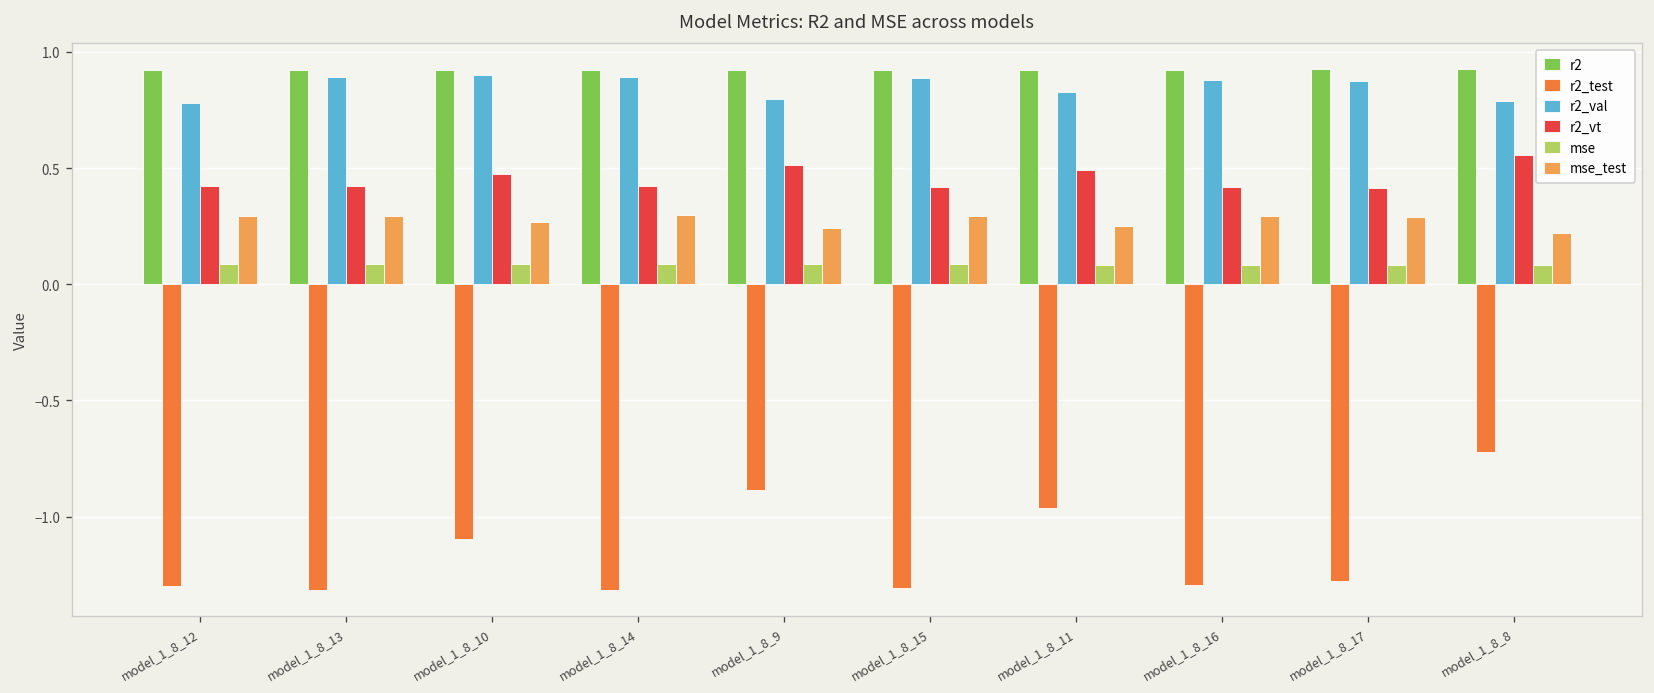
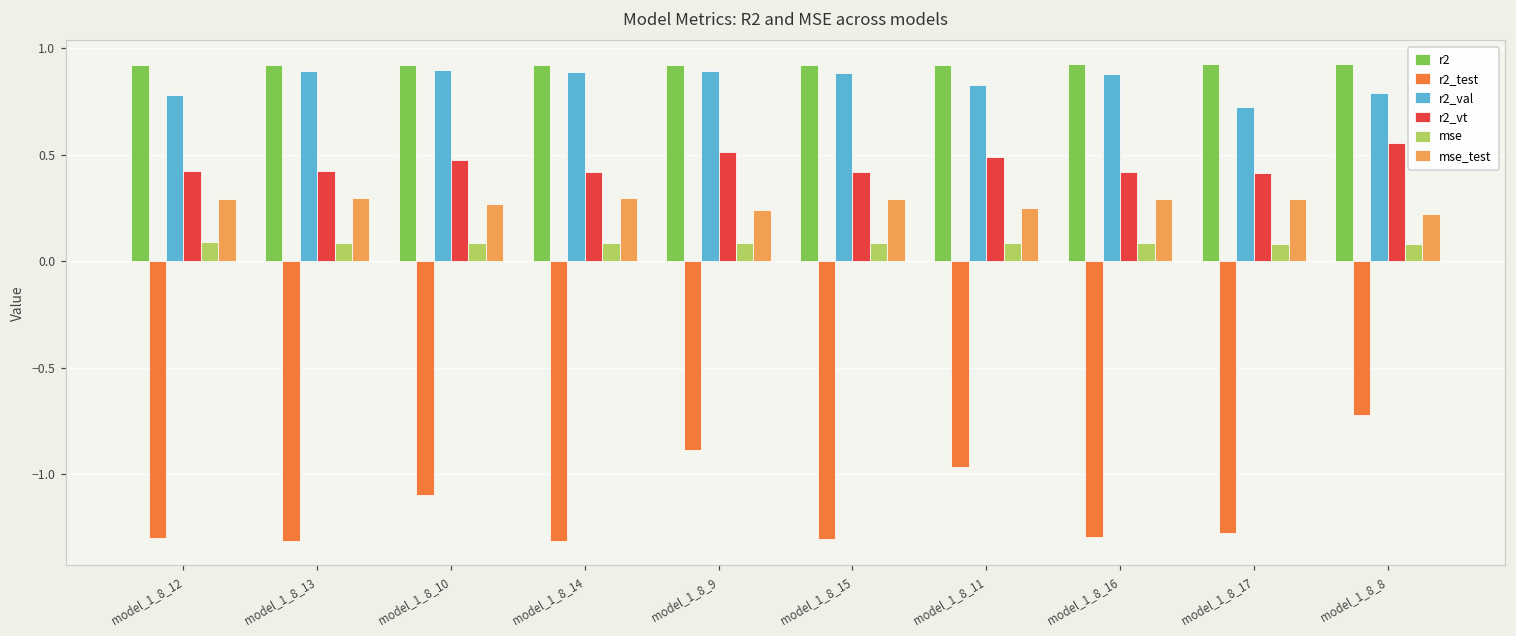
r2_val, model_1_8_9: 0.80 -> 0.89
r2_val, model_1_8_17: 0.87 -> 0.73
